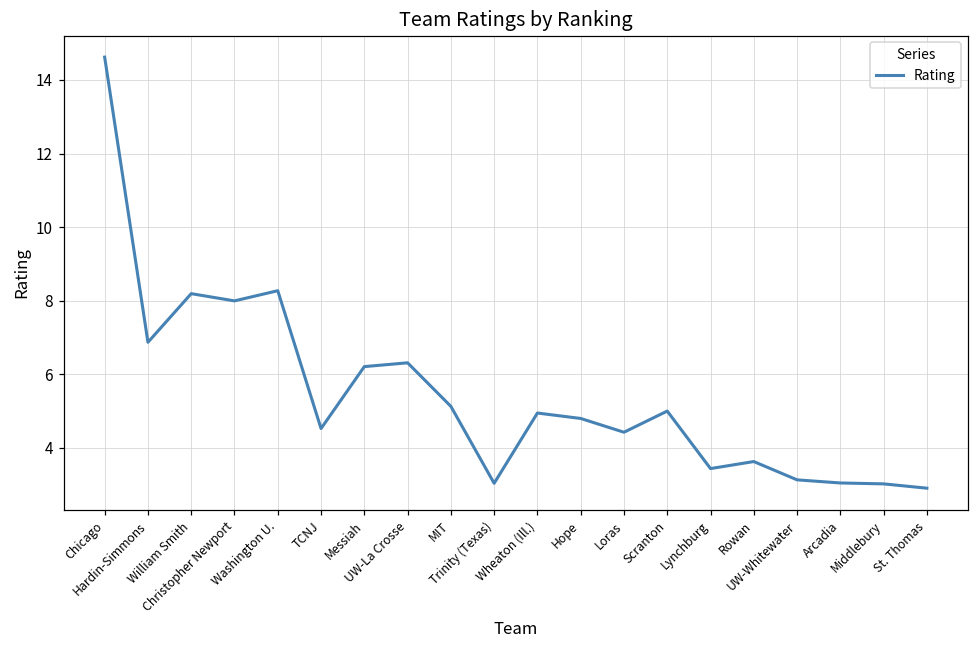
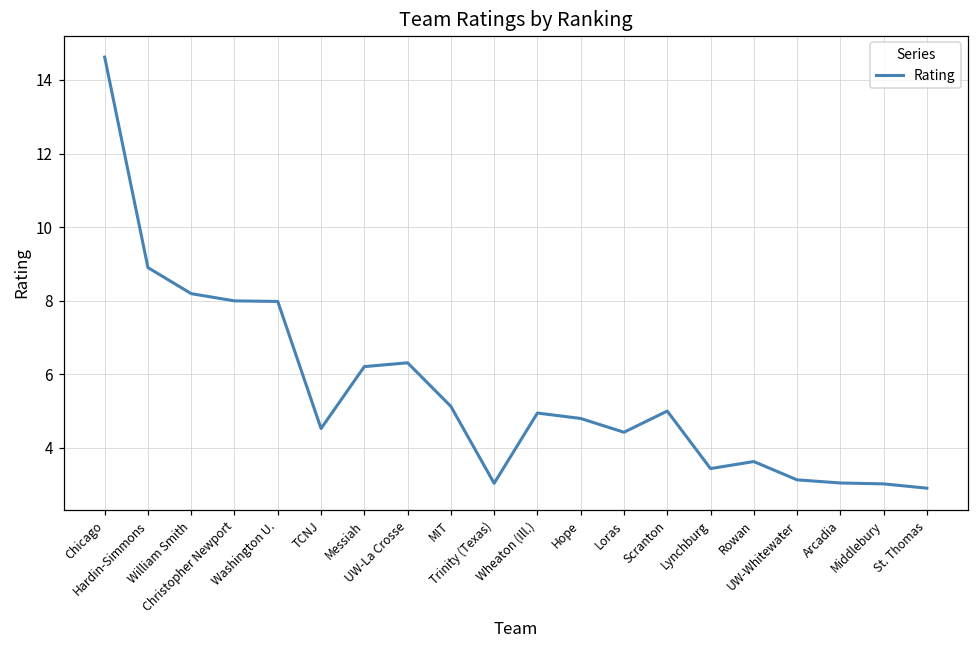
Hardin-Simmons: 6.9 -> 8.9
Washington U.: 8.3 -> 8.0
